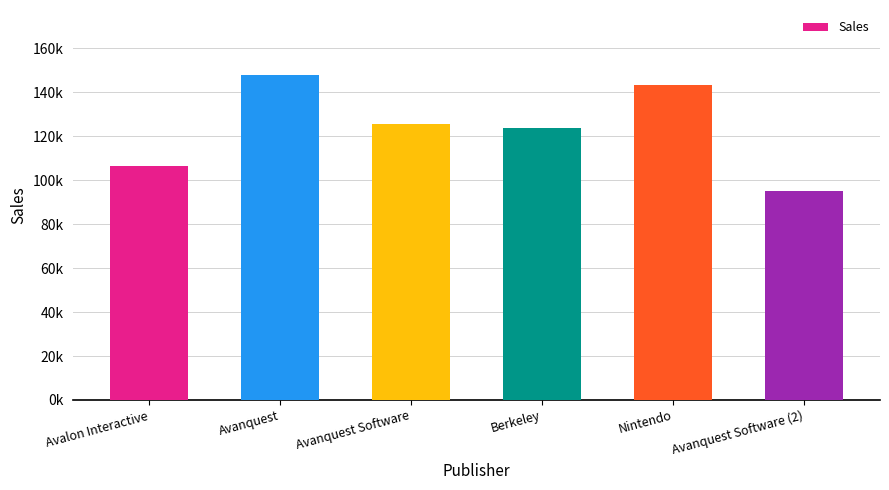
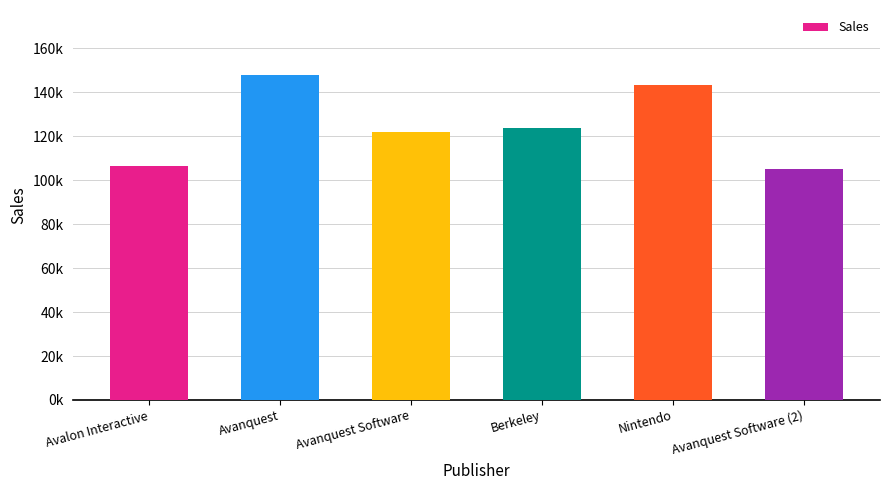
Avanquest Software: 126000 -> 122000
Avanquest Software (2): 95000 -> 105000
